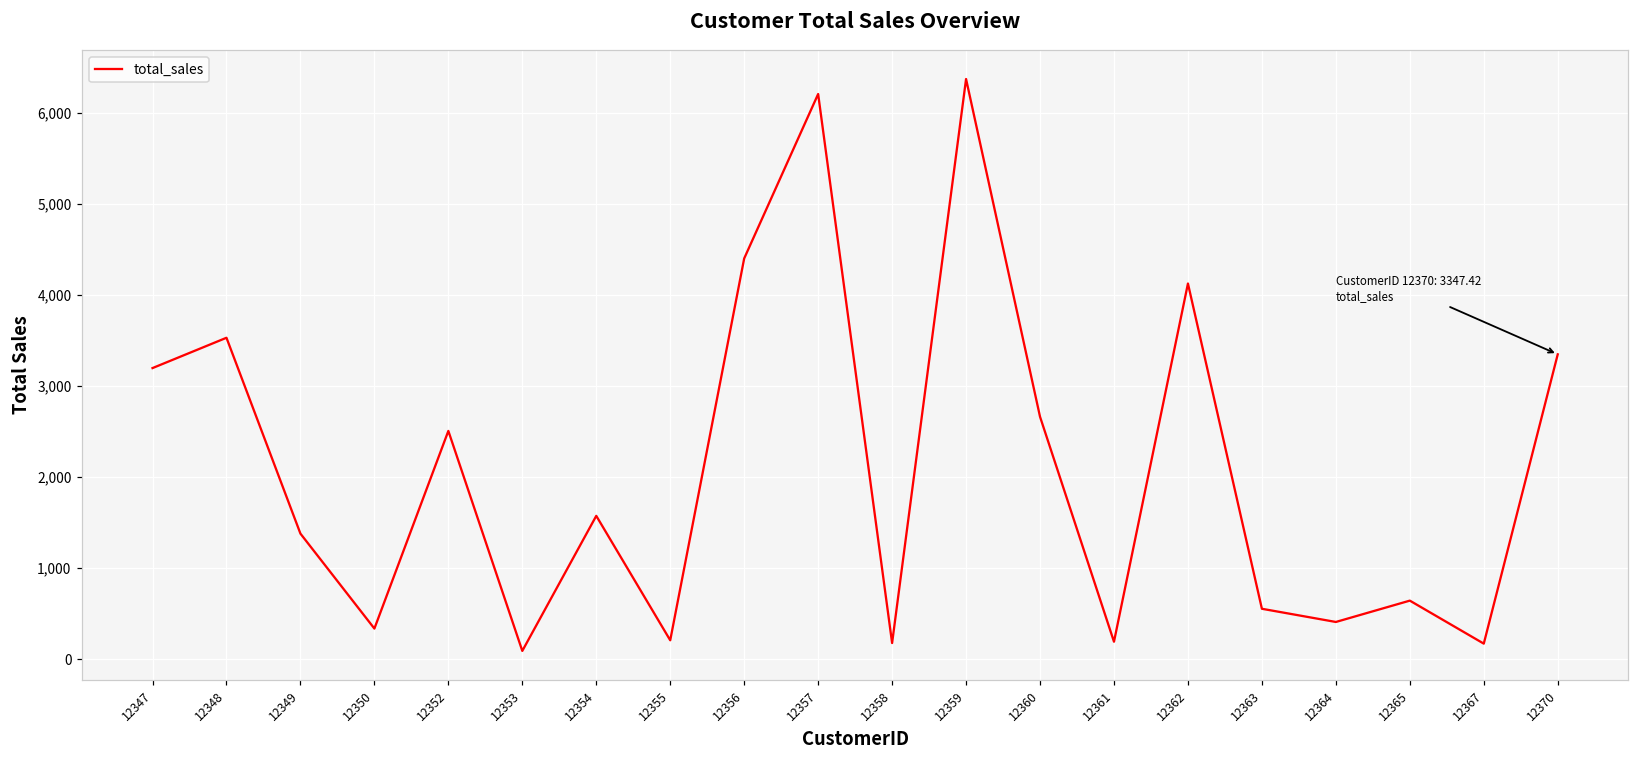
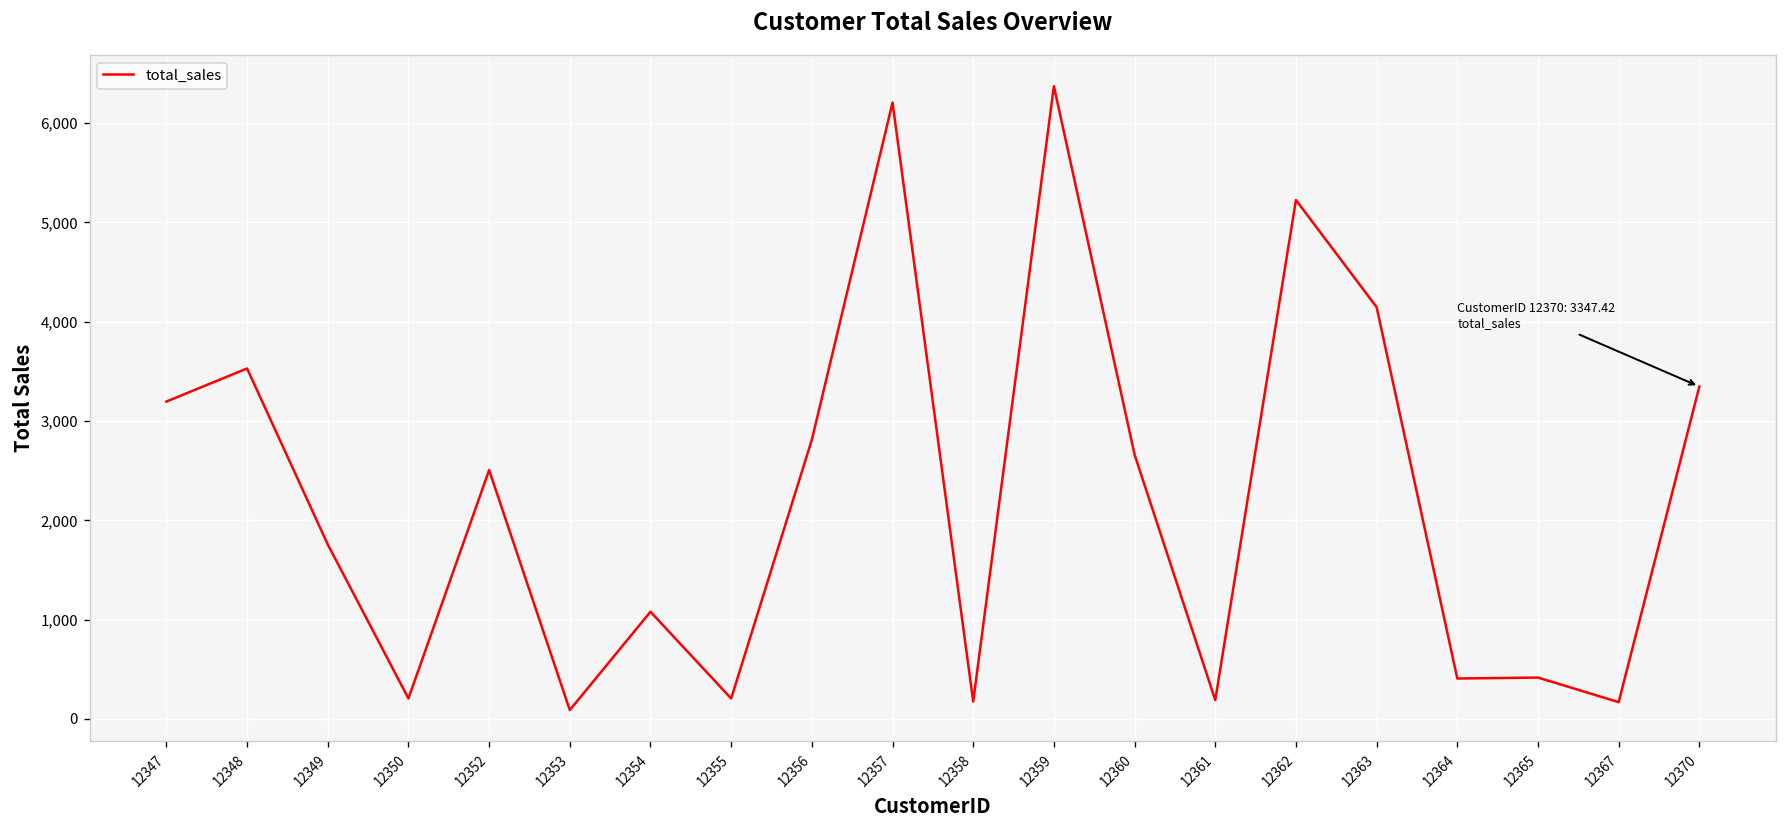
12349: 1,400 -> 1,800
12350: 300 -> 200
12354: 1,600 -> 1,100
12356: 4,400 -> 2,800
12362: 4,100 -> 5,200
12363: 600 -> 4,100
12365: 600 -> 400
